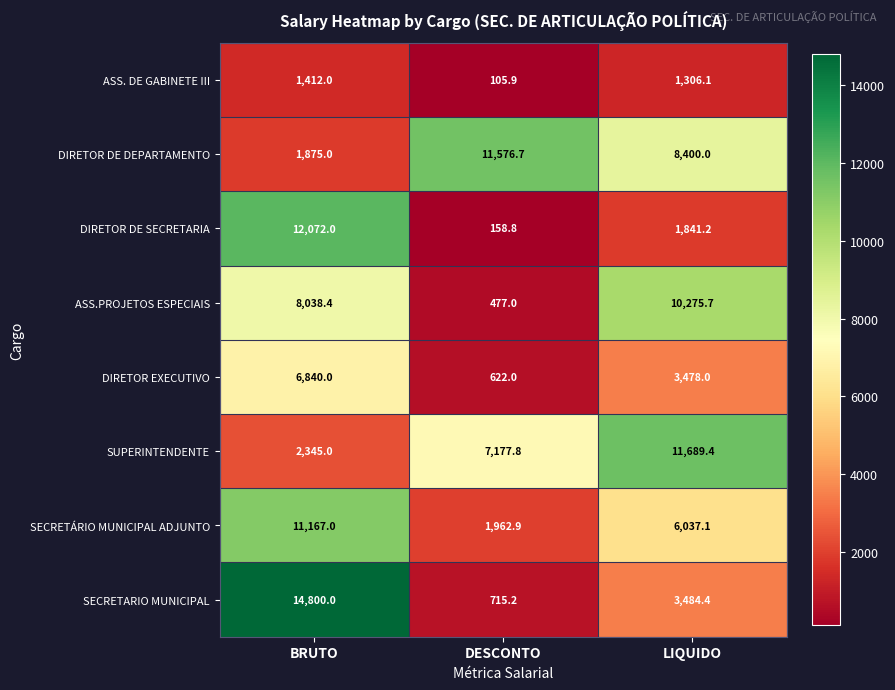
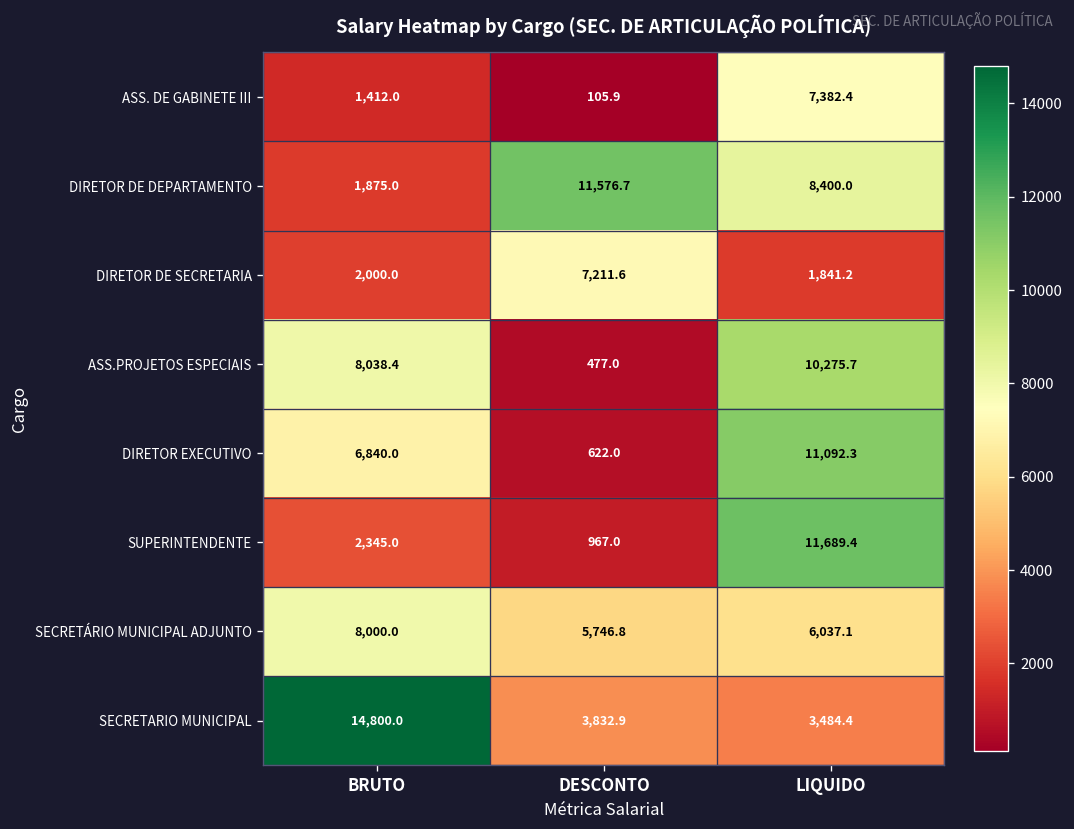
ASS. DE GABINETE III, LIQUIDO: 1,306.1 -> 7,382.4
DIRETOR DE SECRETARIA, BRUTO: 12,072.0 -> 2,000.0
DIRETOR DE SECRETARIA, DESCONTO: 158.8 -> 7,211.6
DIRETOR EXECUTIVO, LIQUIDO: 3,478.0 -> 11,092.3
SUPERINTENDENTE, DESCONTO: 7,177.8 -> 967.0
SECRETÁRIO MUNICIPAL ADJUNTO, BRUTO: 11,167.0 -> 8,000.0
SECRETÁRIO MUNICIPAL ADJUNTO, DESCONTO: 1,962.9 -> 5,746.8
SECRETARIO MUNICIPAL, DESCONTO: 715.2 -> 3,832.9
